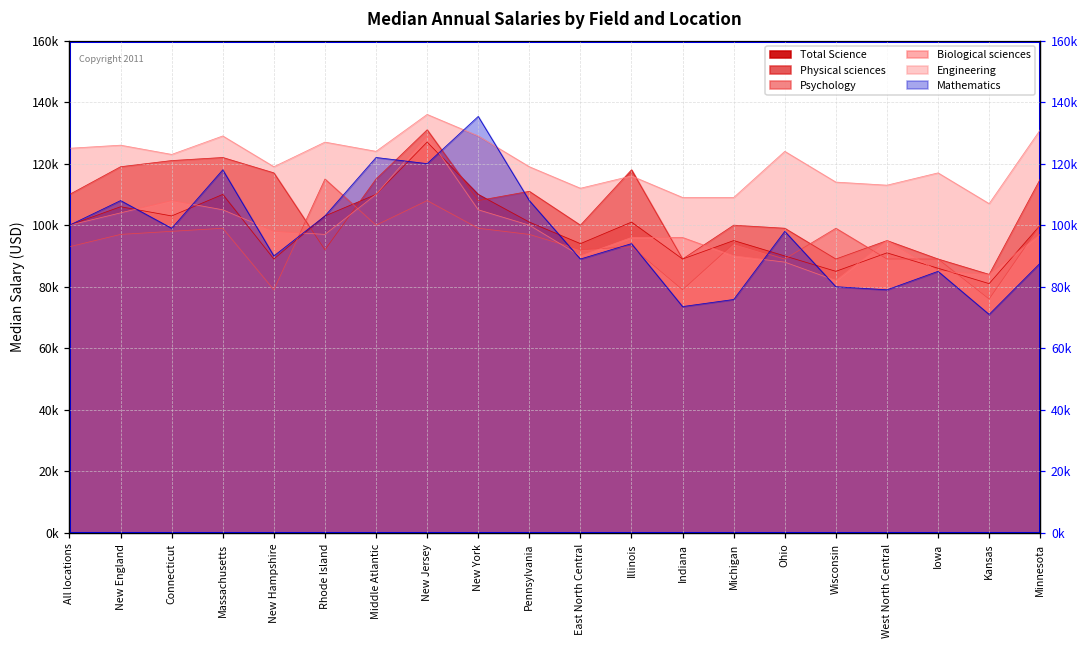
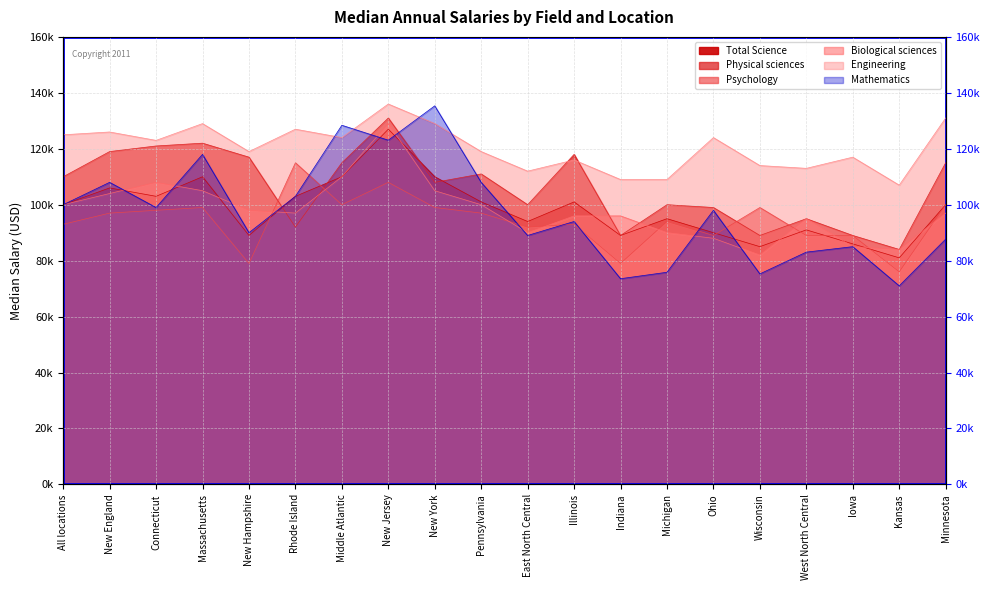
Mathematics, Middle Atlantic: 122000 -> 128000
Mathematics, New Jersey: 120000 -> 123000
Mathematics, Wisconsin: 80000 -> 75000
Mathematics, West North Central: 79000 -> 83000
